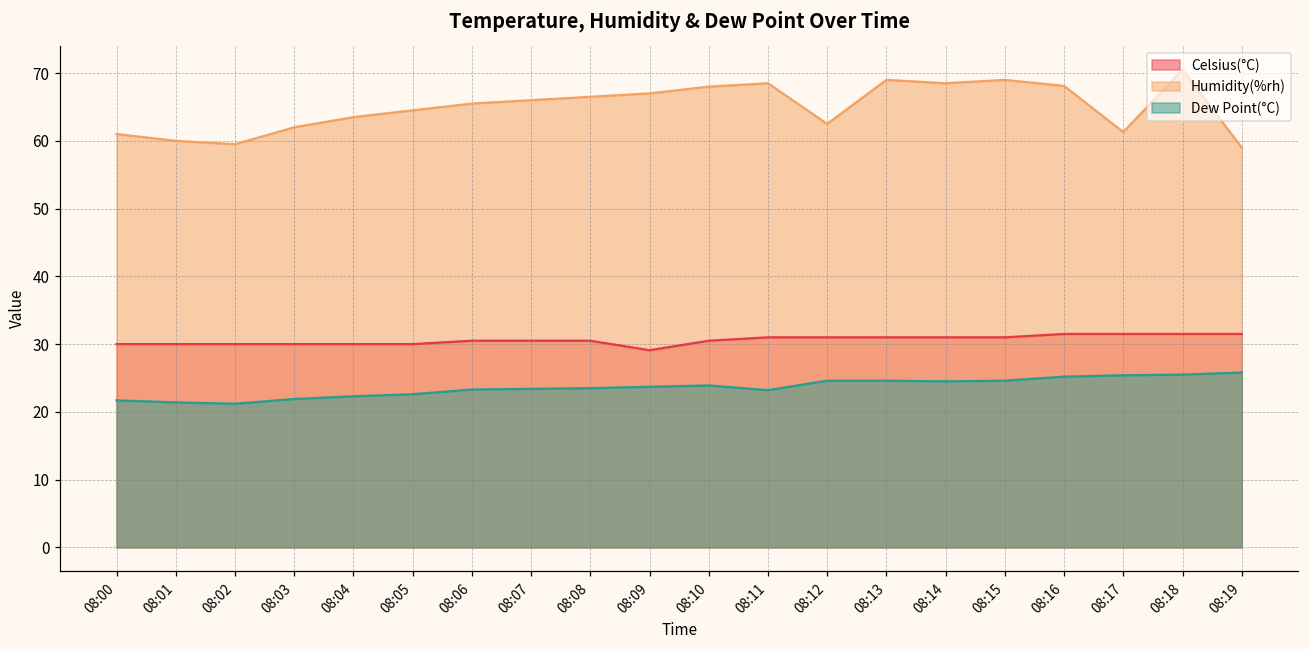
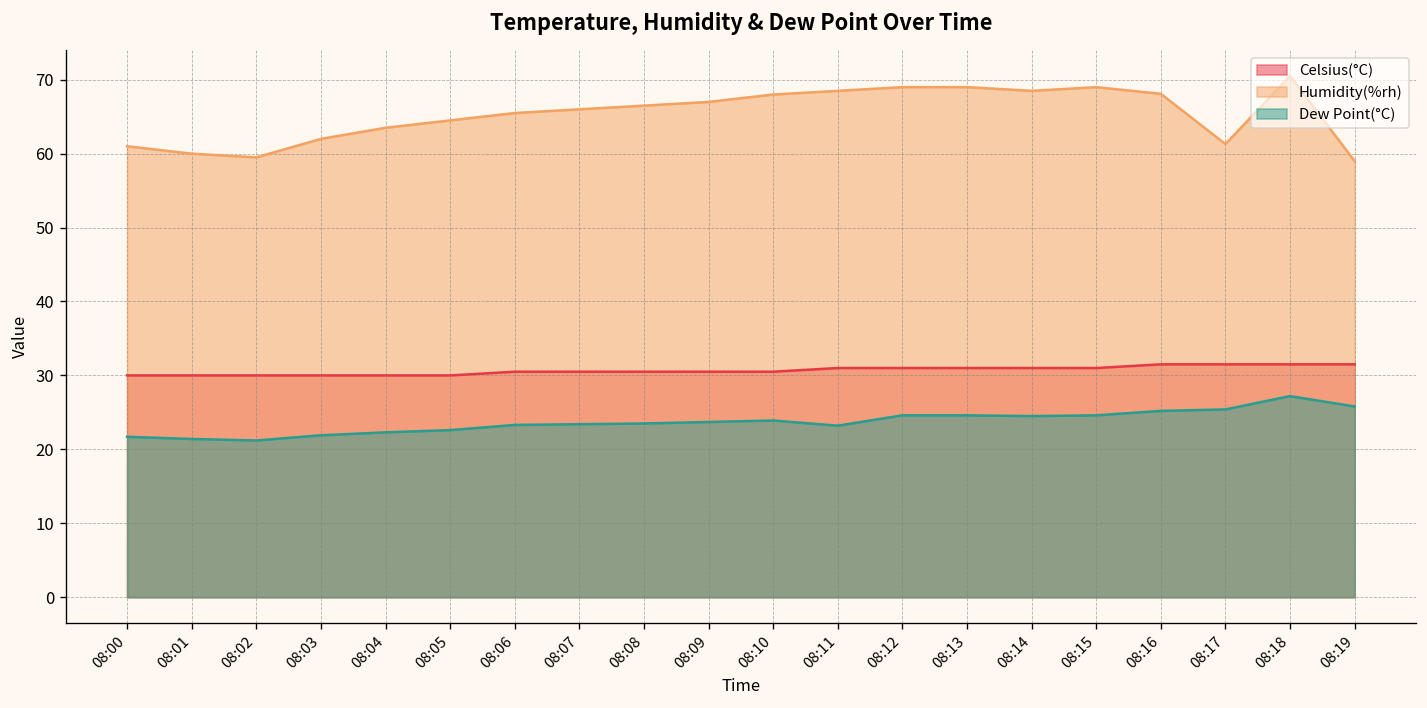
Celsius(°C), 08:09: 29 -> 31
Humidity(%rh), 08:12: 63 -> 69
Dew Point(°C), 08:18: 26 -> 27
